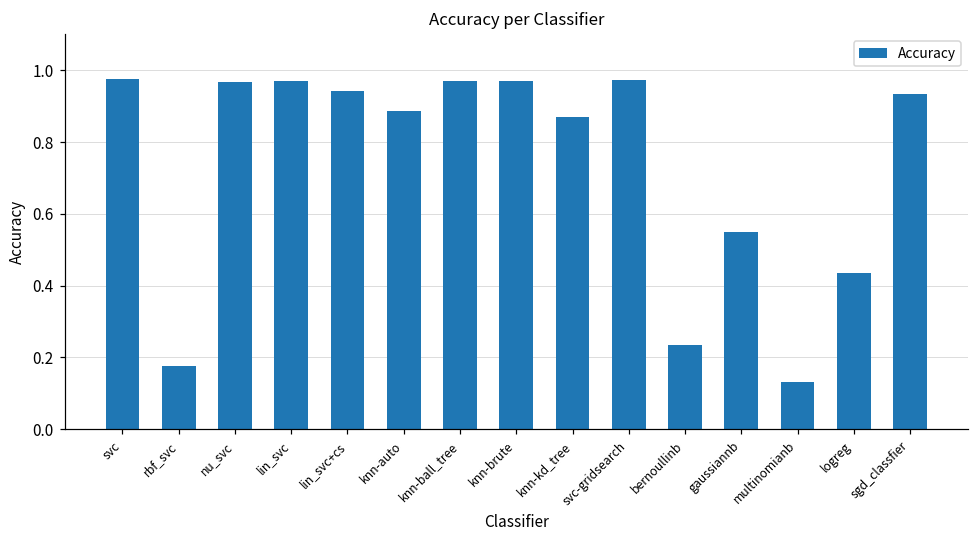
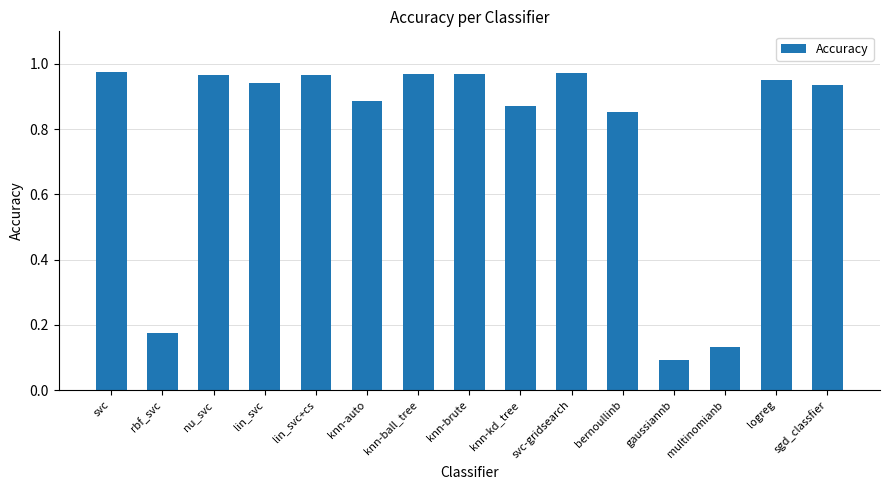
lin_svc: 0.97 -> 0.94
lin_svc+cs: 0.94 -> 0.97
bernoullinb: 0.23 -> 0.85
gaussiannb: 0.55 -> 0.09
logreg: 0.44 -> 0.95
